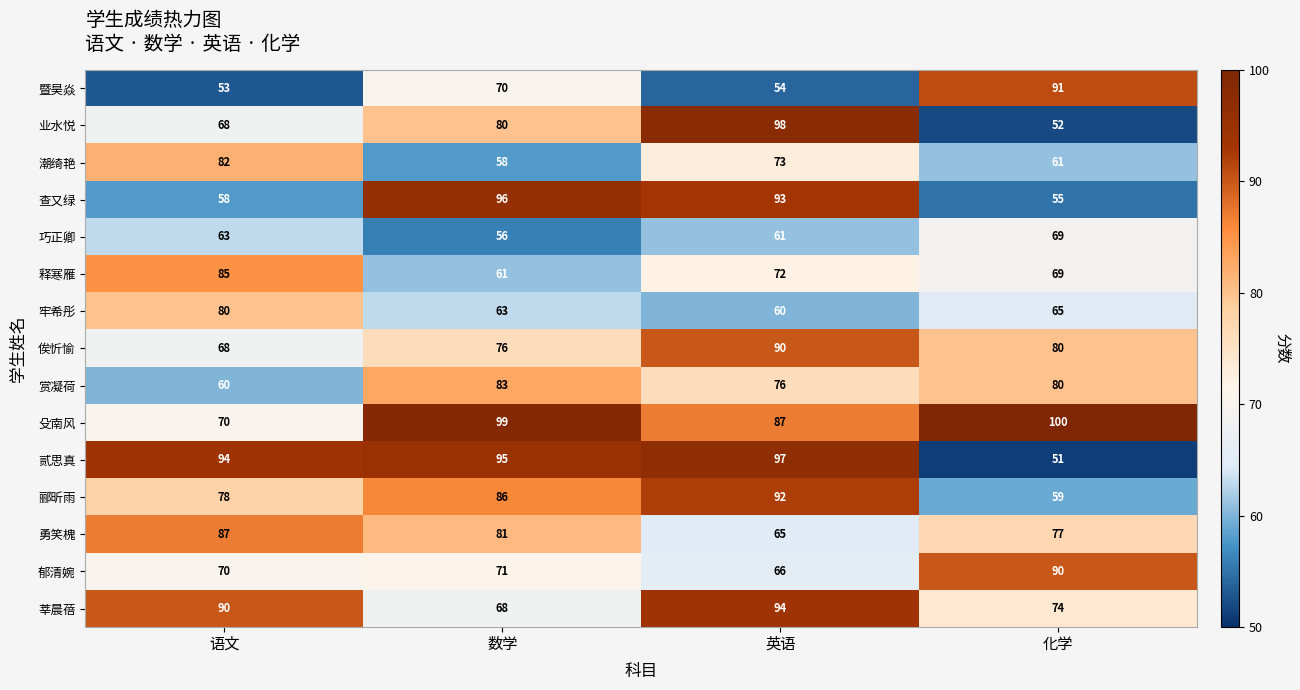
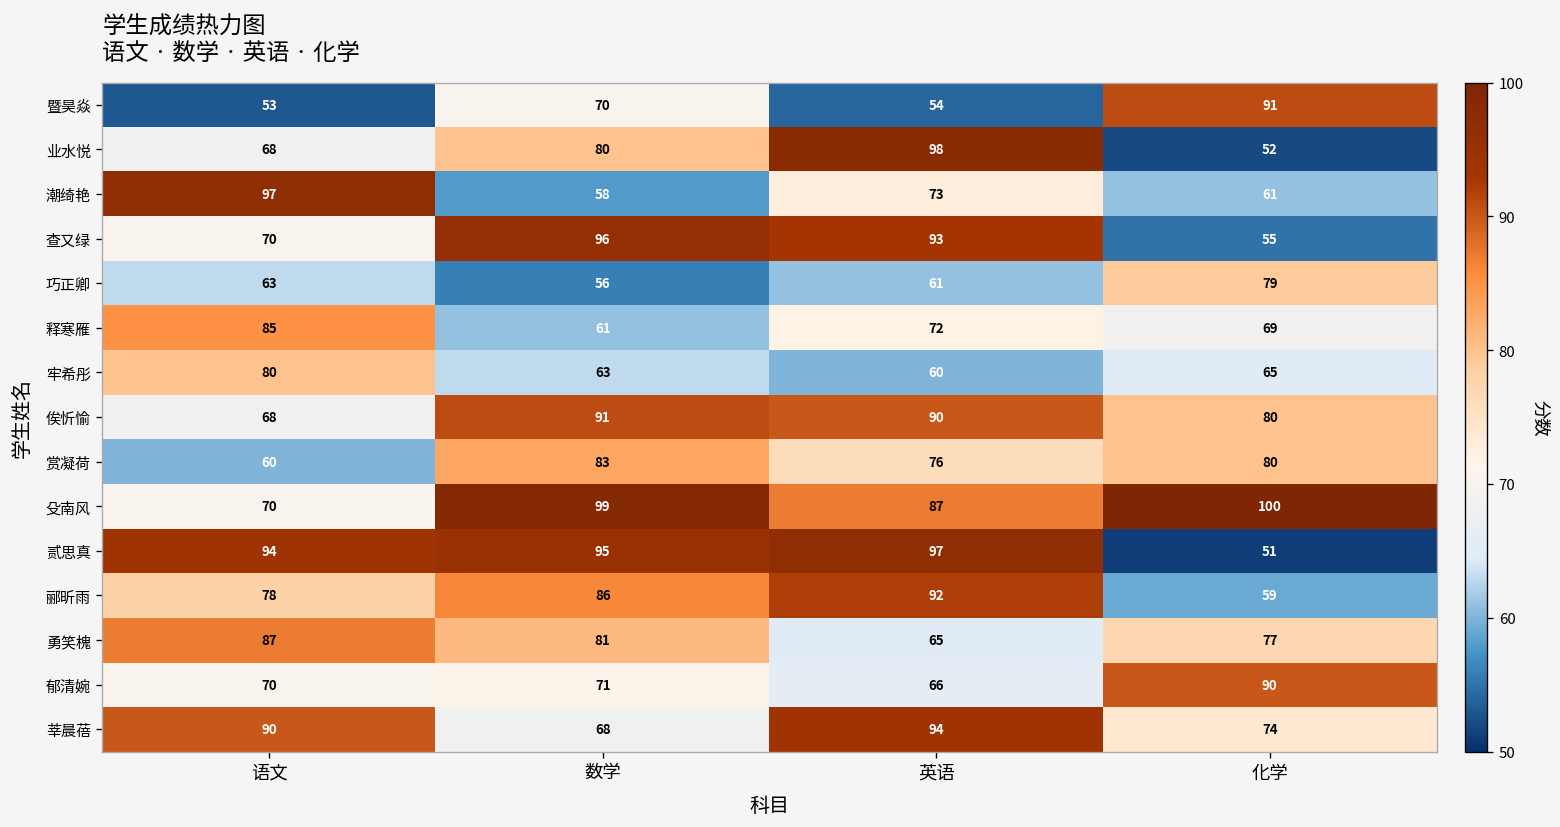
潮绮艳, 语文: 82 -> 97
查又绿, 语文: 58 -> 70
巧正卿, 化学: 69 -> 79
俟忻愉, 数学: 76 -> 91
